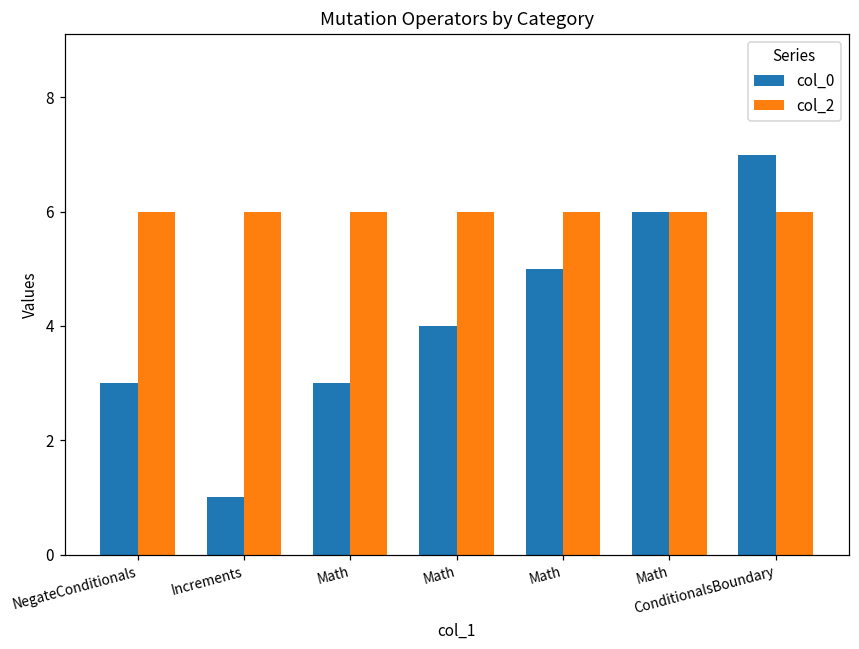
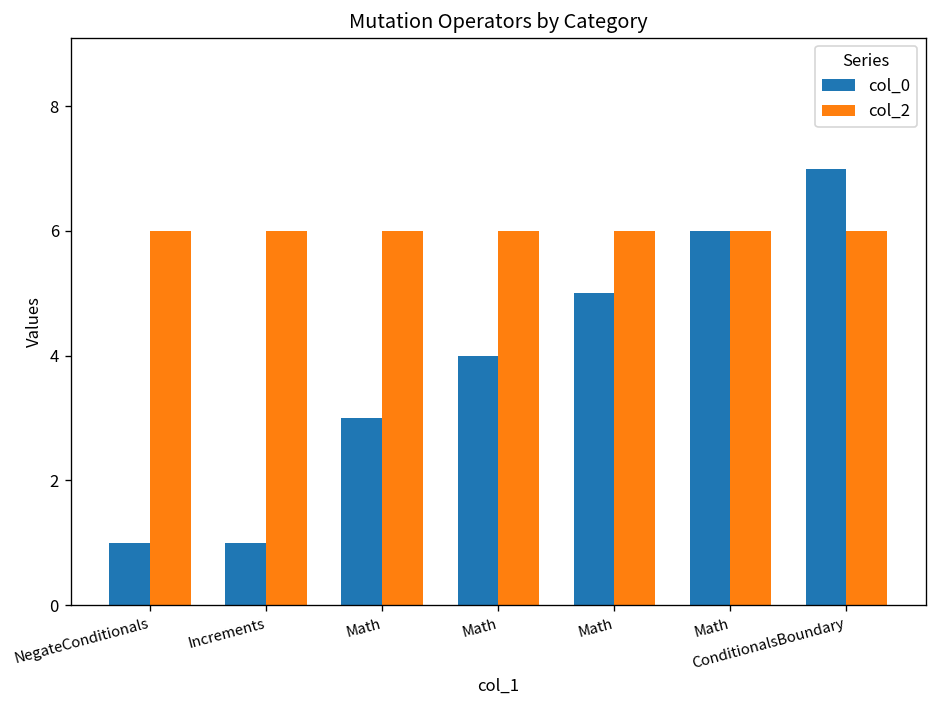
col_0, NegateConditionals: 3 -> 1
